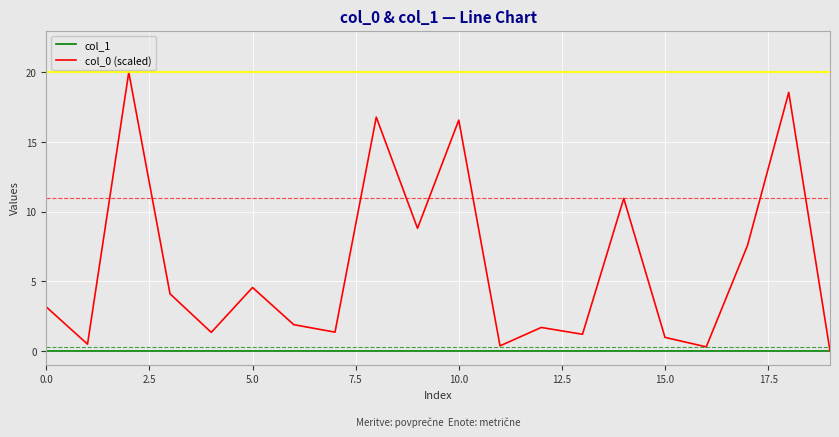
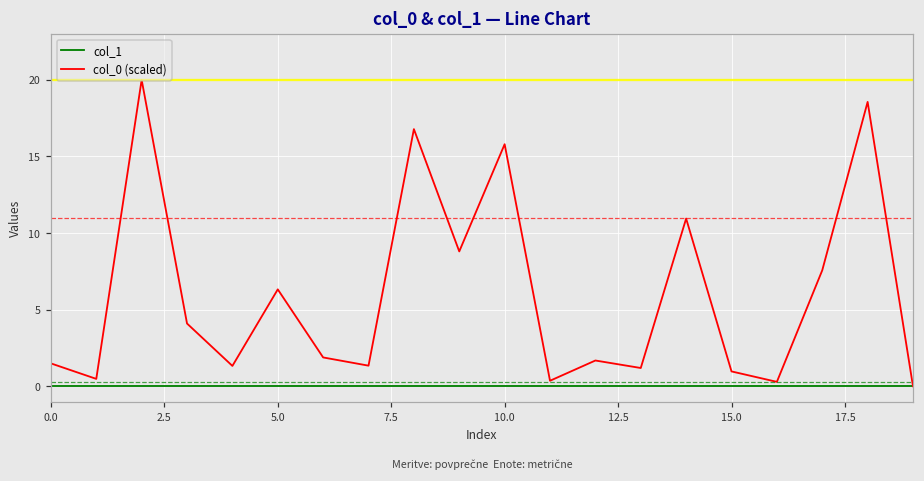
col_0 (scaled), 0.0: 3.2 -> 1.5
col_0 (scaled), 5.0: 4.6 -> 6.3
col_0 (scaled), 10.0: 16.6 -> 15.8
